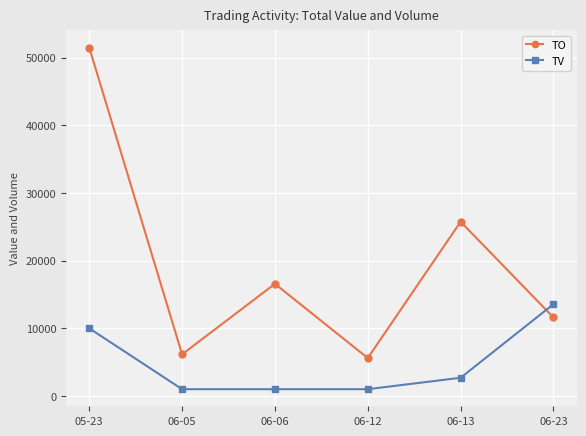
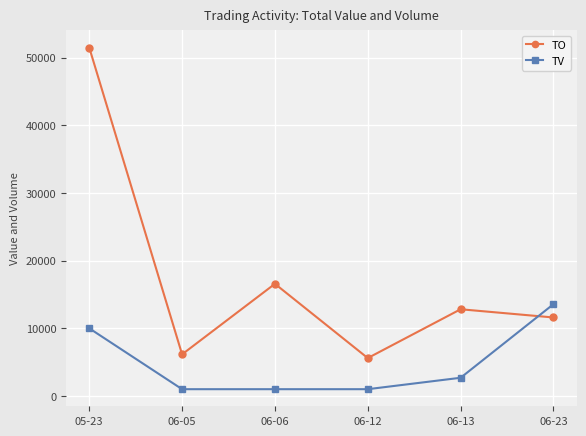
TO, 06-13: 26000 -> 13000
